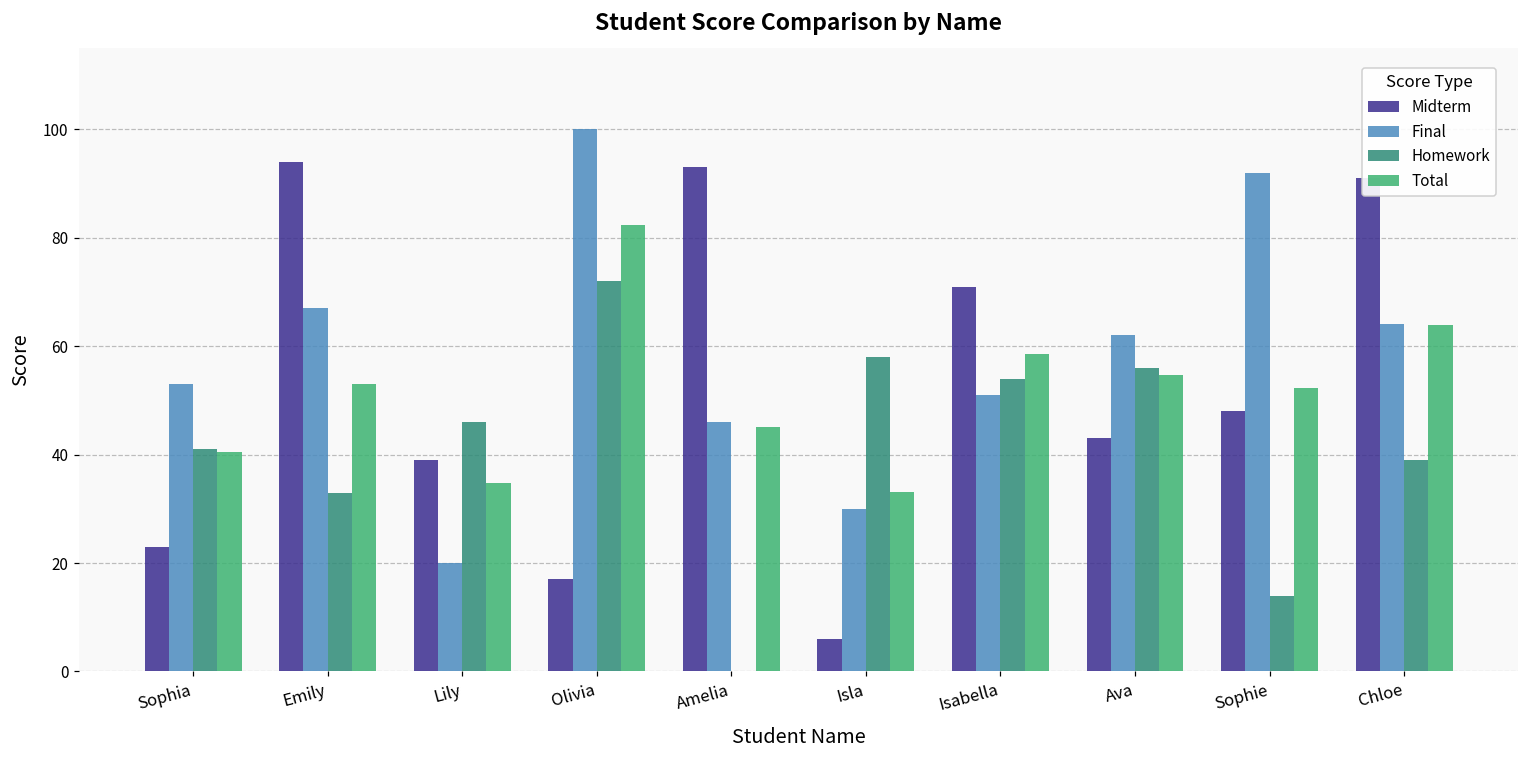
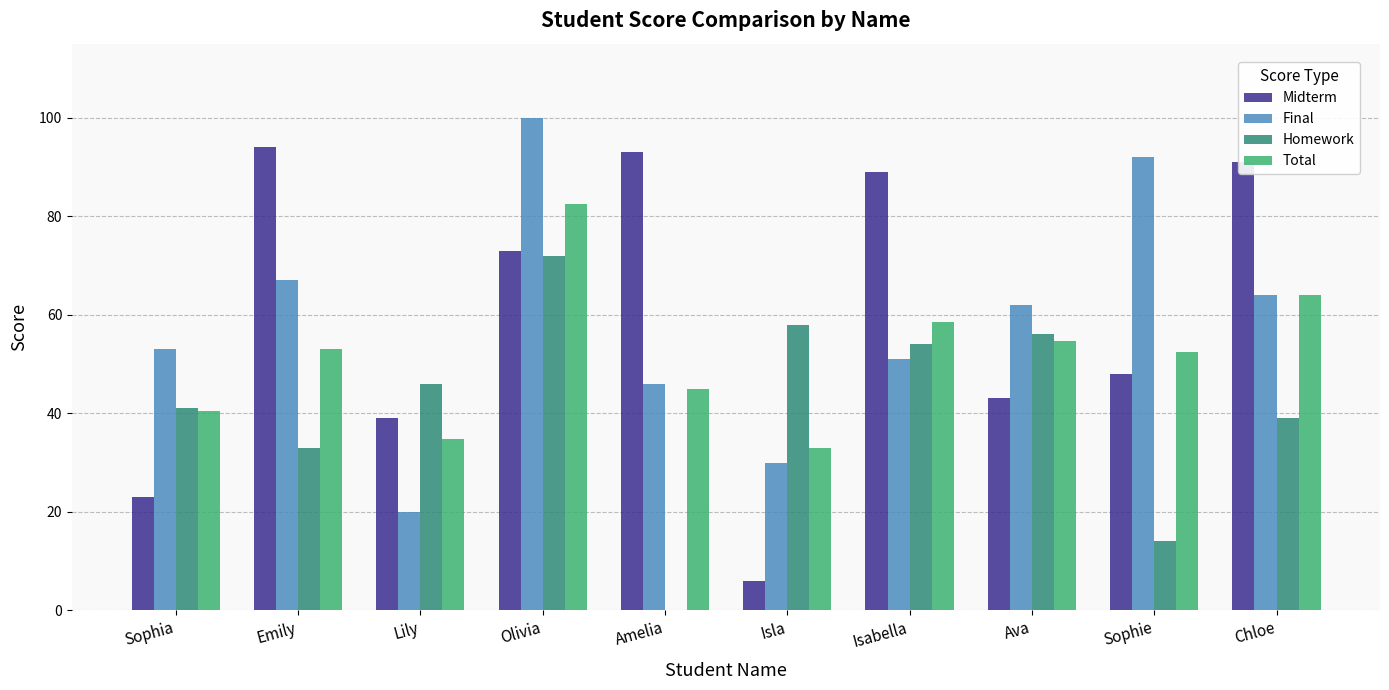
Midterm, Olivia: 17 -> 73
Midterm, Isabella: 71 -> 89
